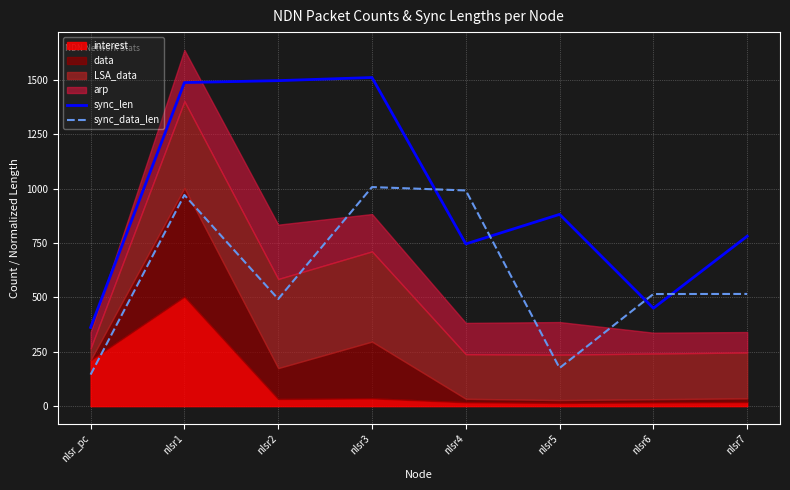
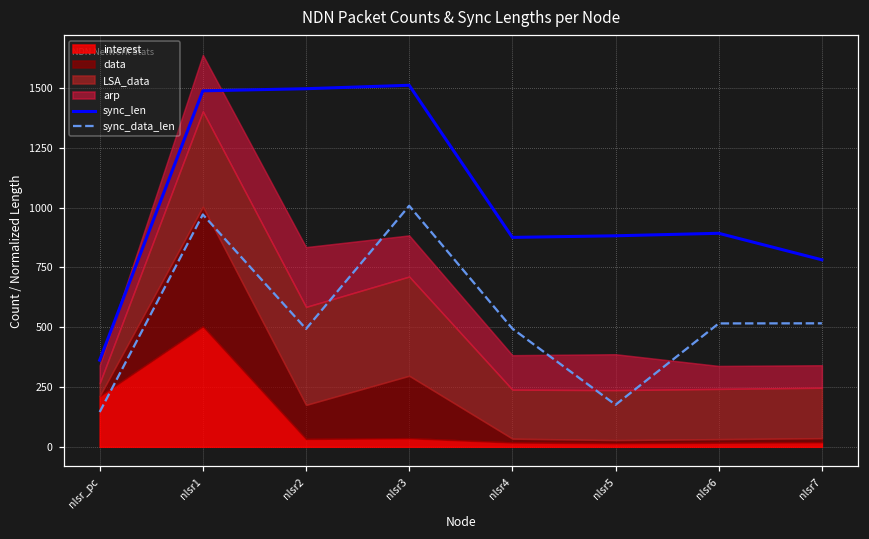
sync_len, nlsr4: 750 -> 880
sync_data_len, nlsr4: 990 -> 490
sync_len, nlsr6: 450 -> 890
